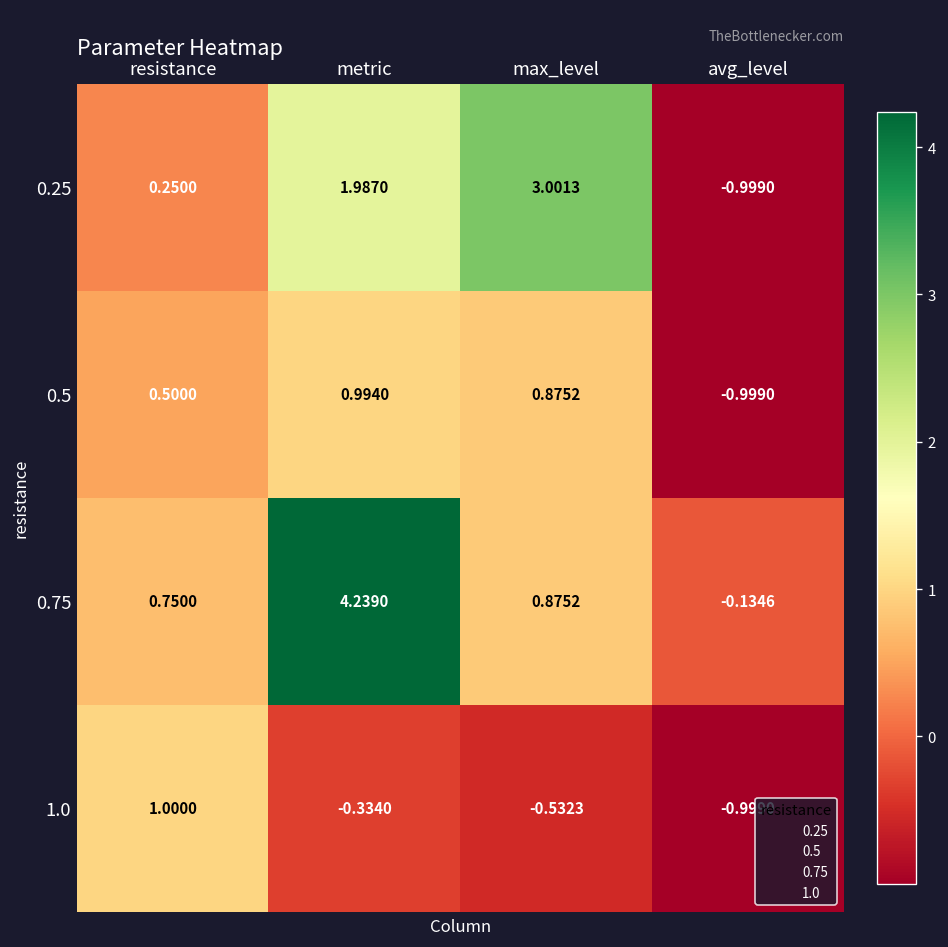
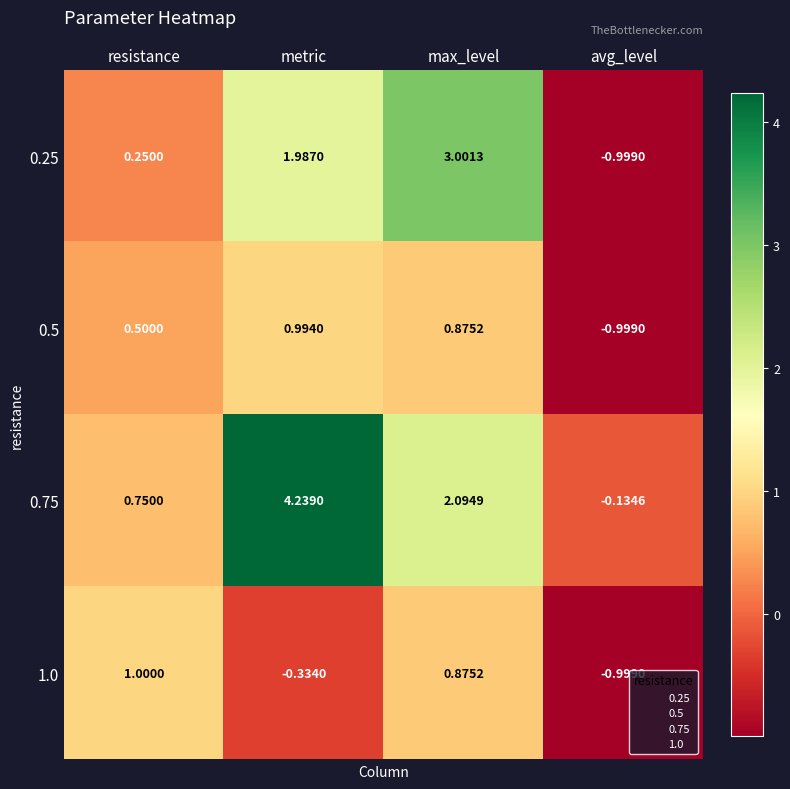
0.75, max_level: 0.8752 -> 2.0949
1.0, max_level: -0.5323 -> 0.8752
